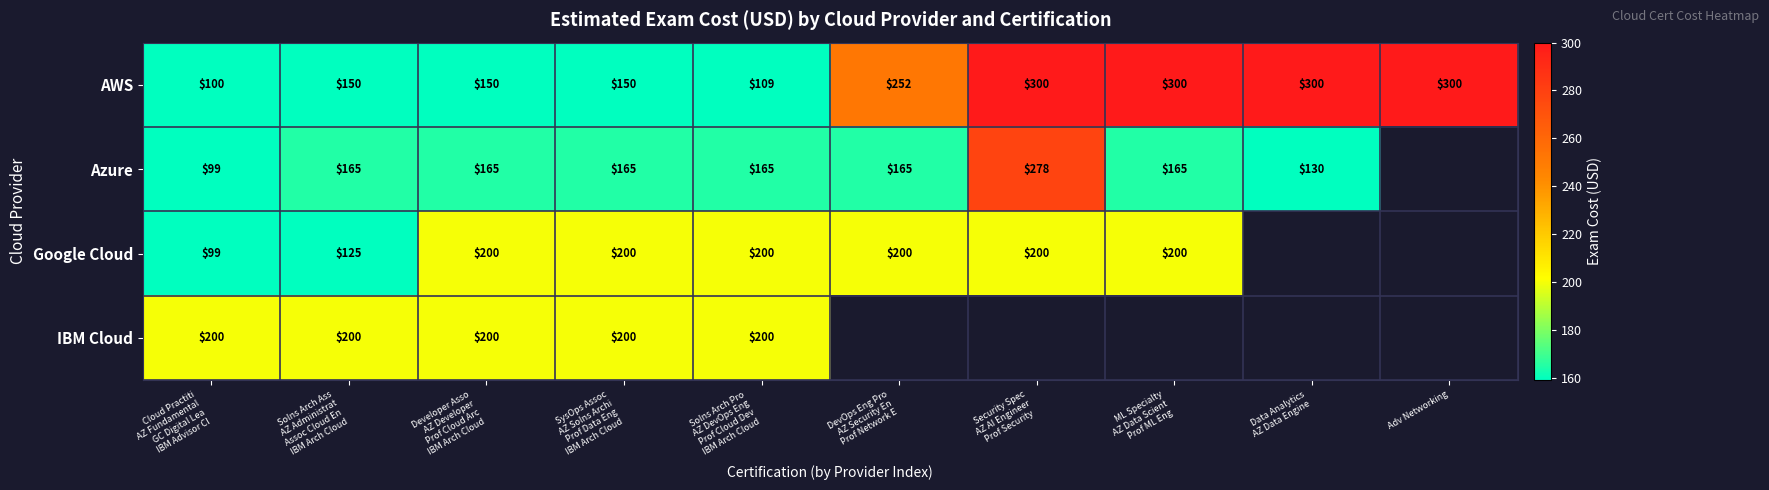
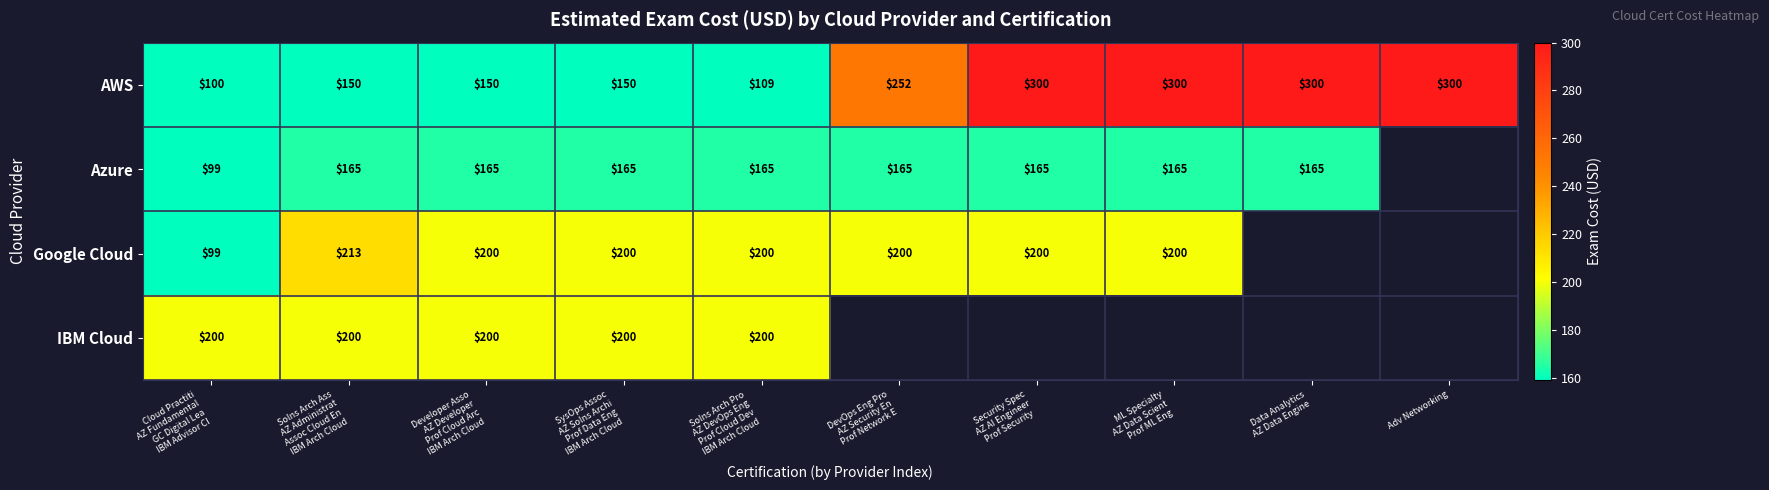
Azure, Security Spec AZ AI Engineer Prof Security: $278 -> $165
Azure, Data Analytics AZ Data Engine: $130 -> $165
Google Cloud, Solns Arch Ass AZ Administrat Assoc Cloud En IBM Arch Cloud: $125 -> $213
